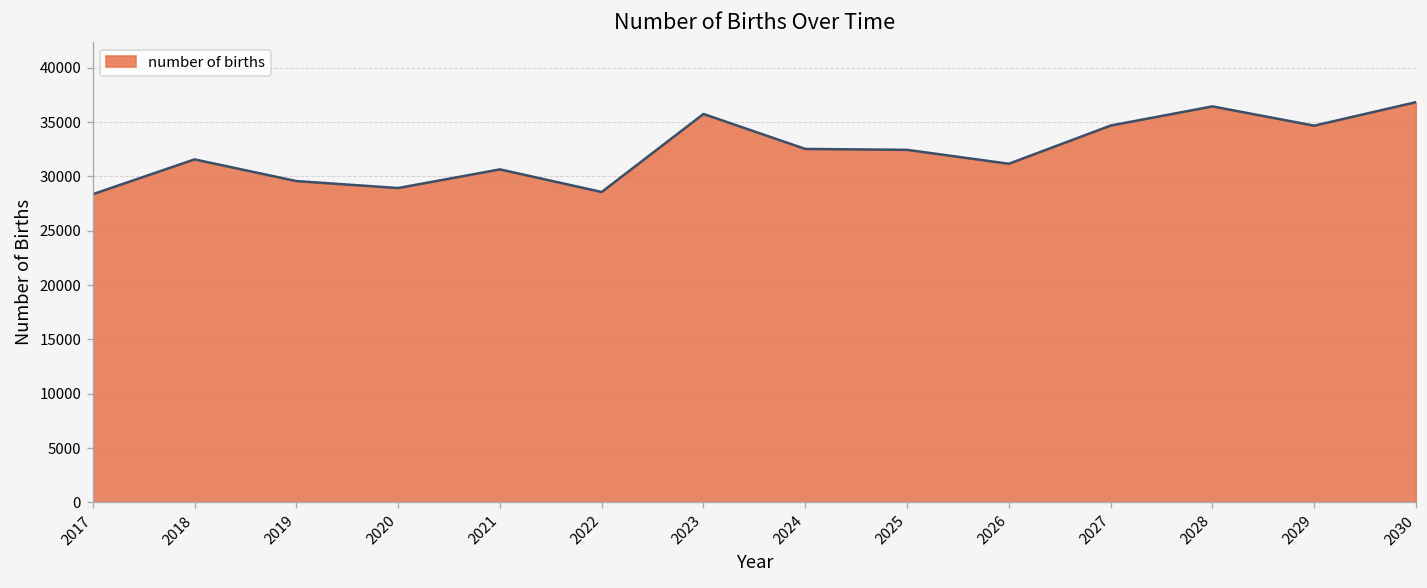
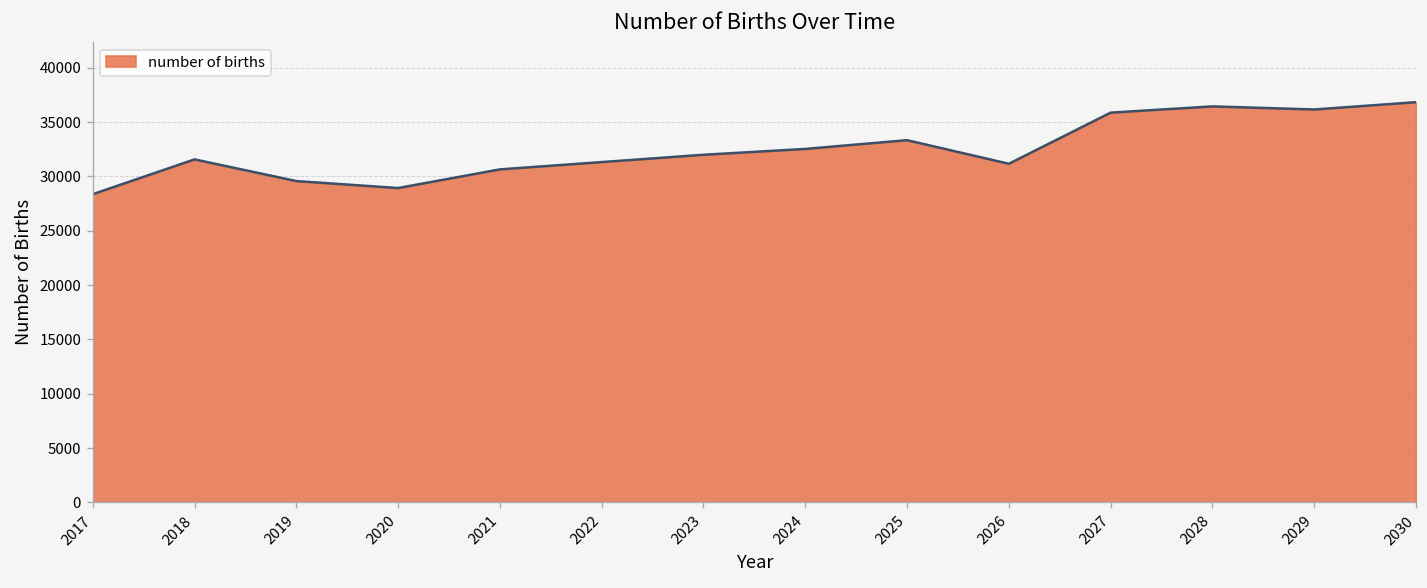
2022: 29000 -> 31000
2023: 36000 -> 32000
2025: 32000 -> 33000
2027: 35000 -> 36000
2029: 35000 -> 36000
